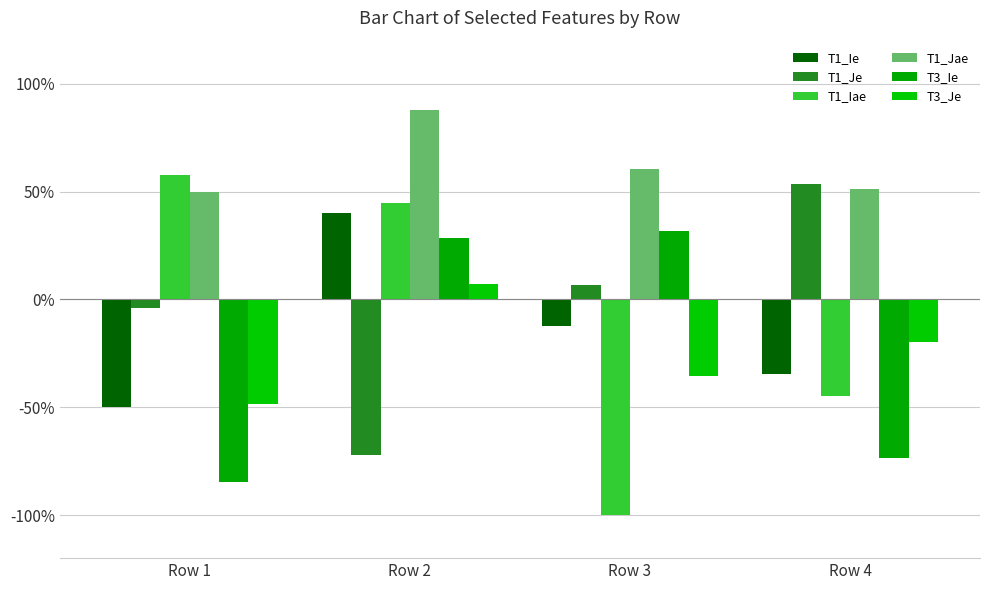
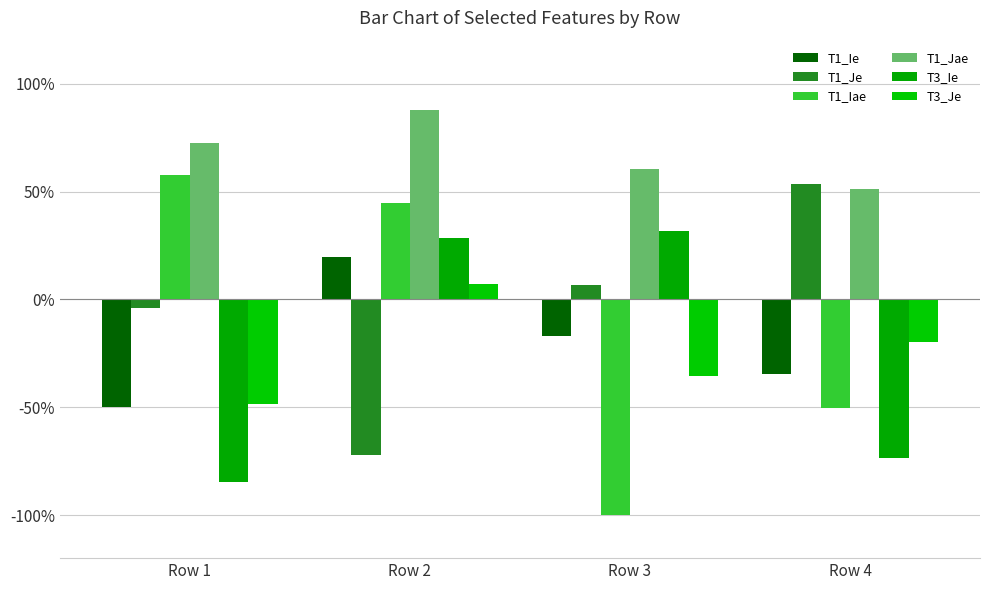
T1_Jae, Row 1: 50% -> 72%
T1_Ie, Row 2: 40% -> 20%
T1_Ie, Row 3: -13% -> -17%
T1_Iae, Row 4: -45% -> -50%
